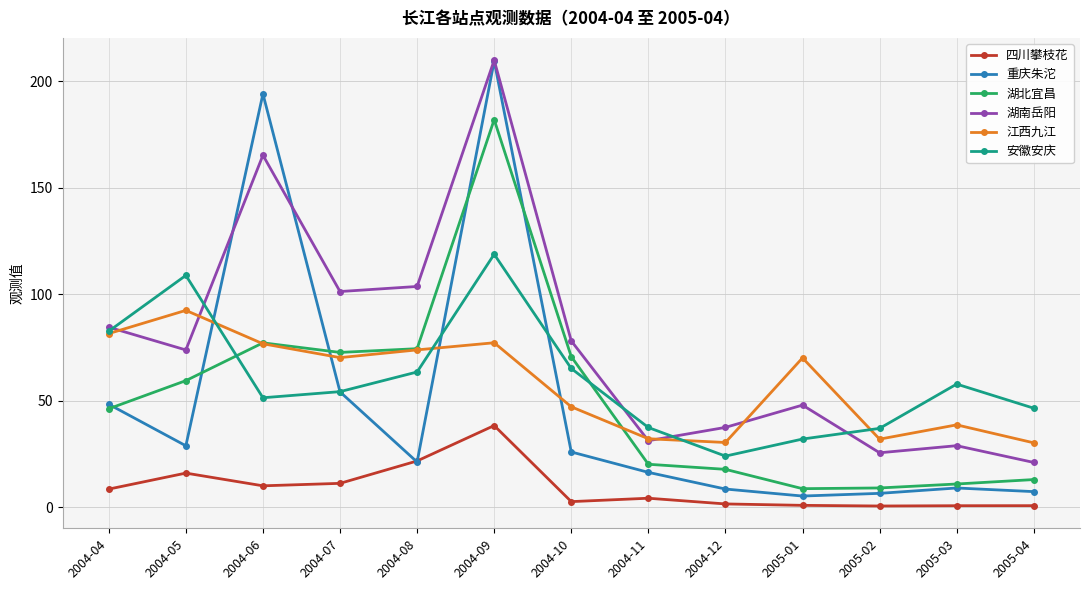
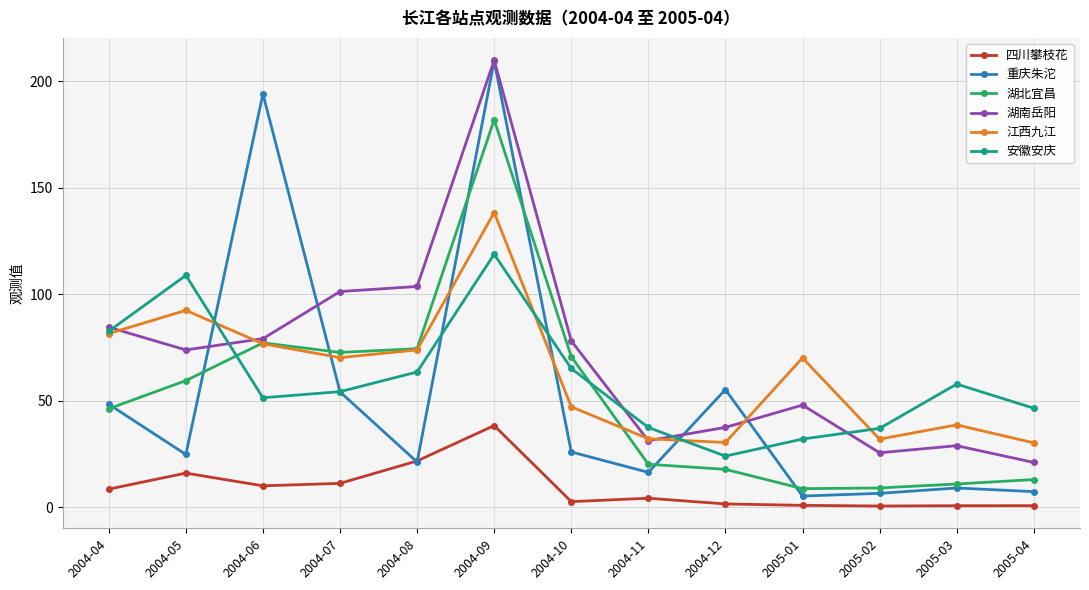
重庆朱沱, 2004-05: 29 -> 25
湖南岳阳, 2004-06: 165 -> 79
江西九江, 2004-09: 77 -> 138
重庆朱沱, 2004-12: 9 -> 55
